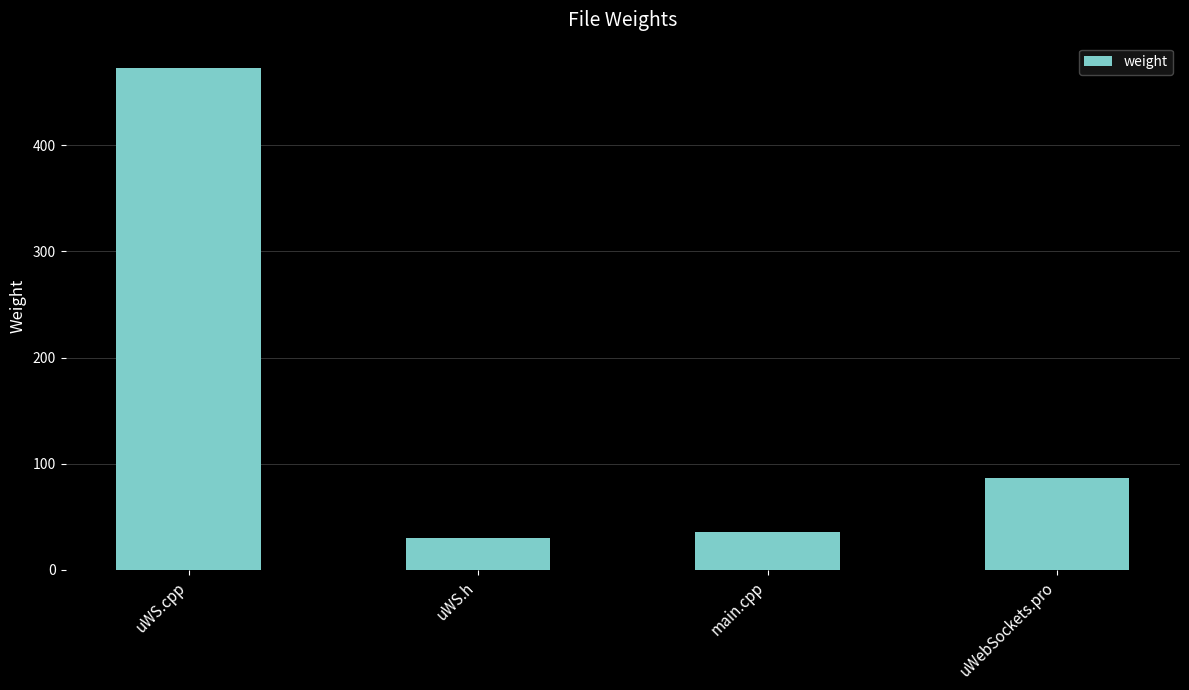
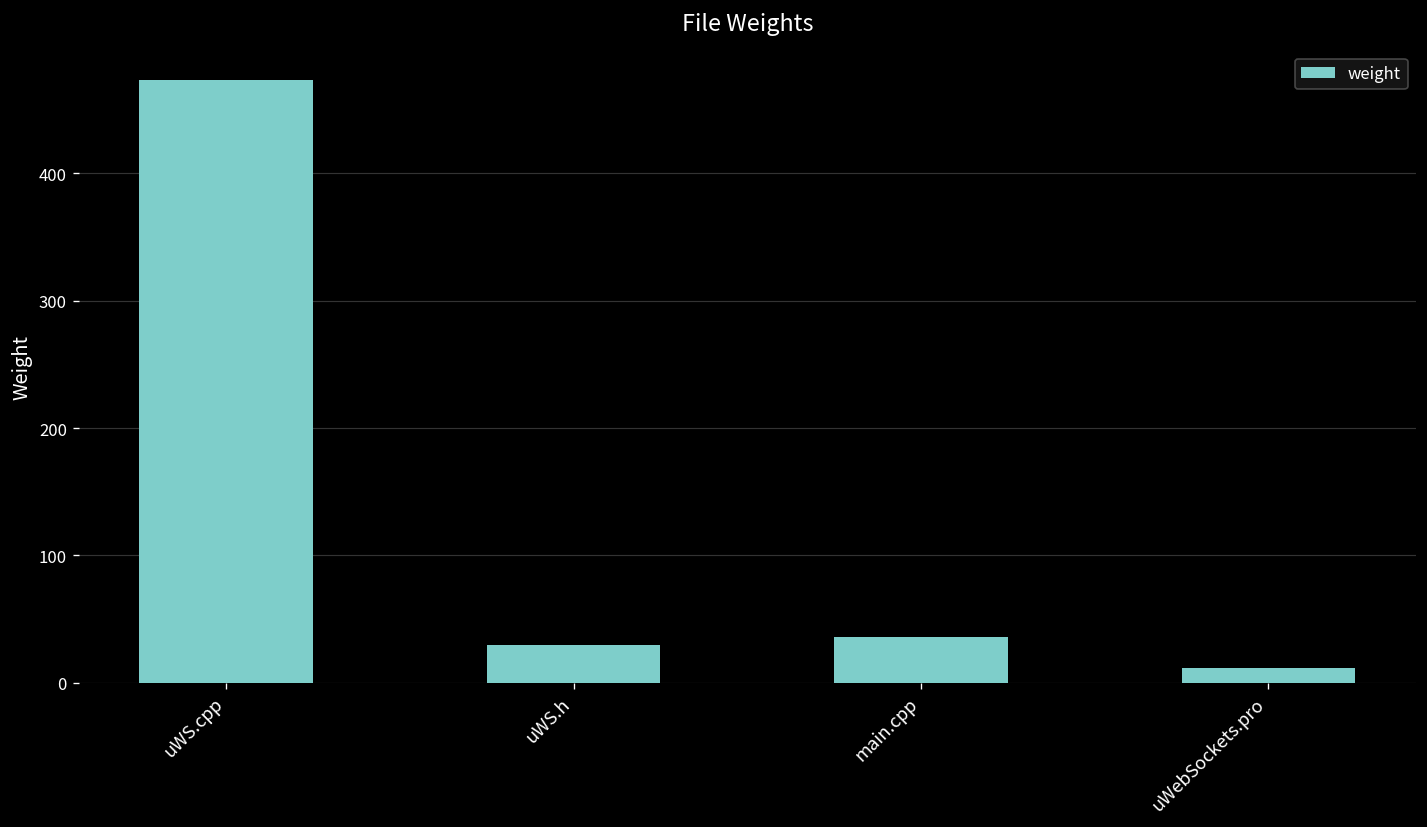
uWebSockets.pro: 87 -> 12
